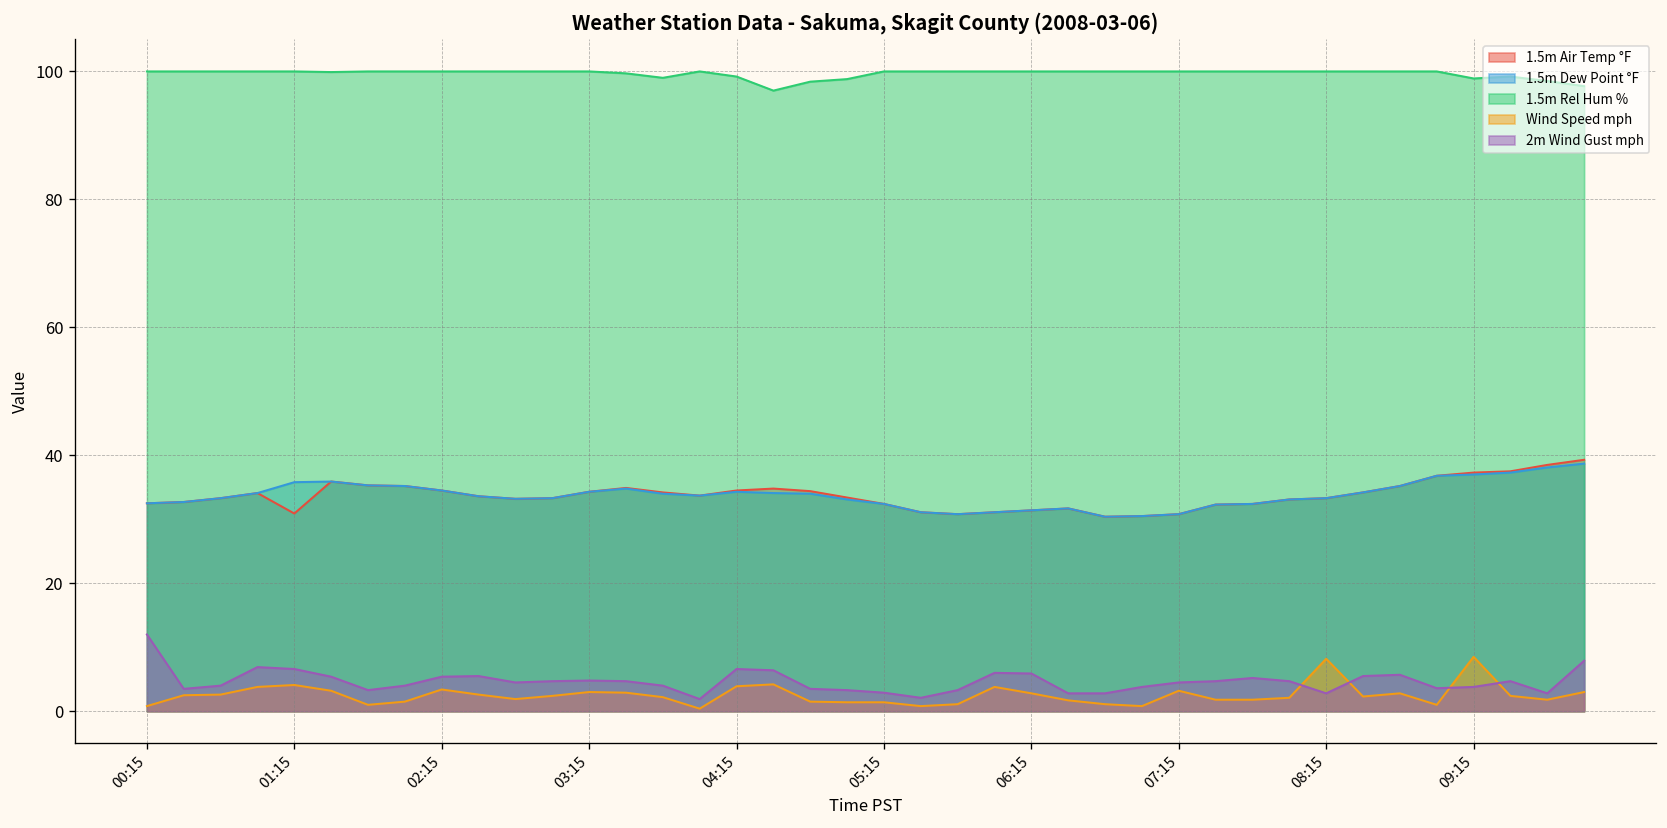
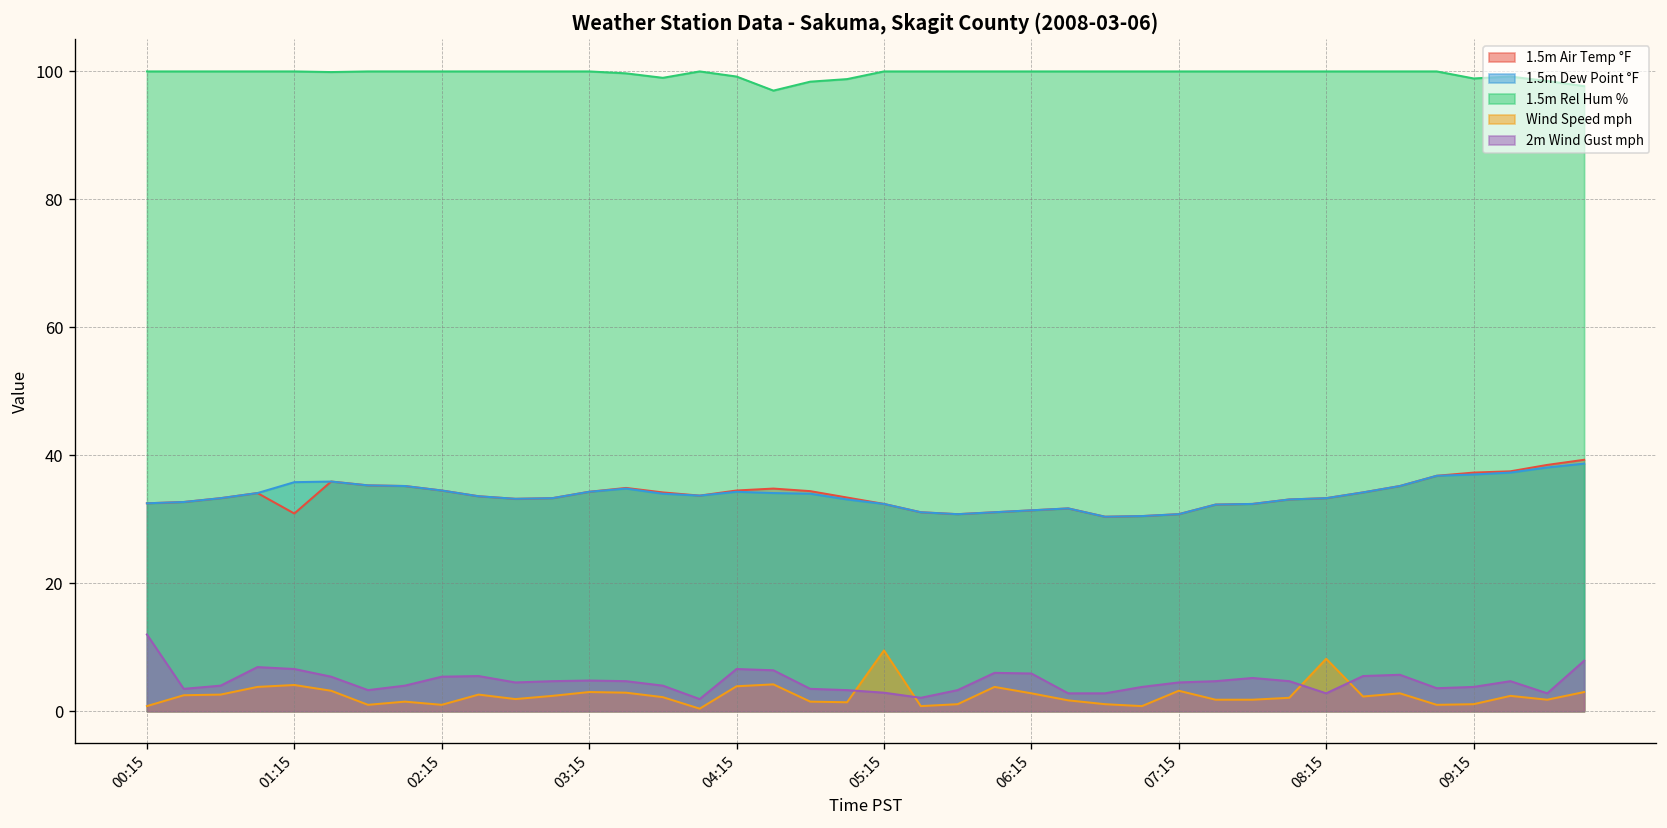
Wind Speed mph, 02:15: 3 -> 1
Wind Speed mph, 05:15: 1 -> 10
Wind Speed mph, 09:15: 9 -> 1
